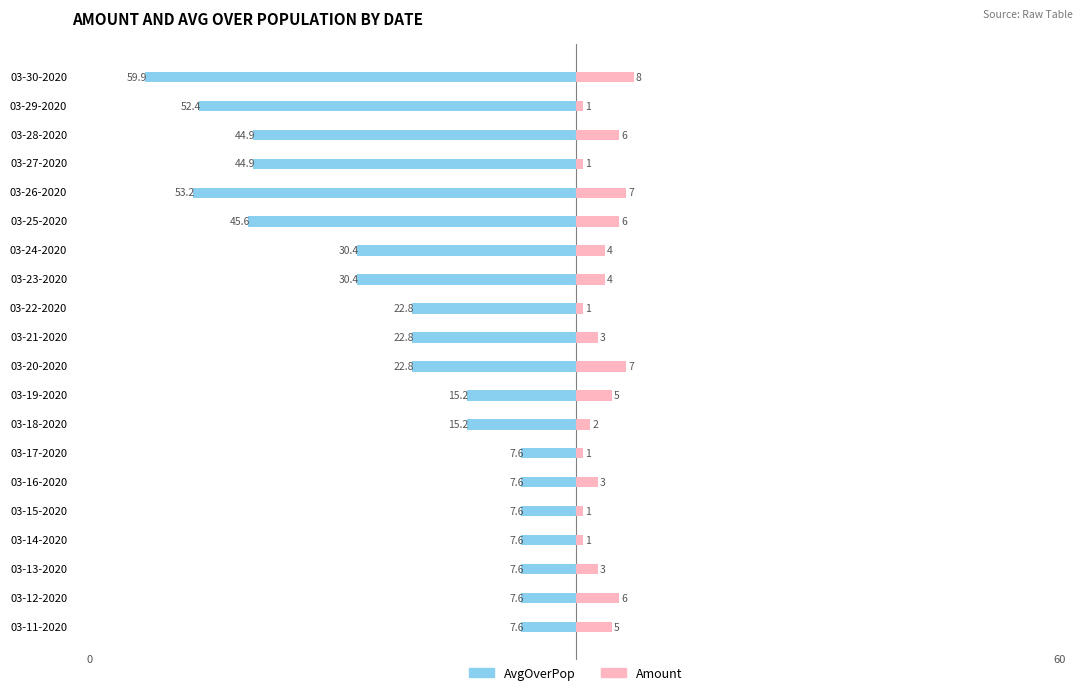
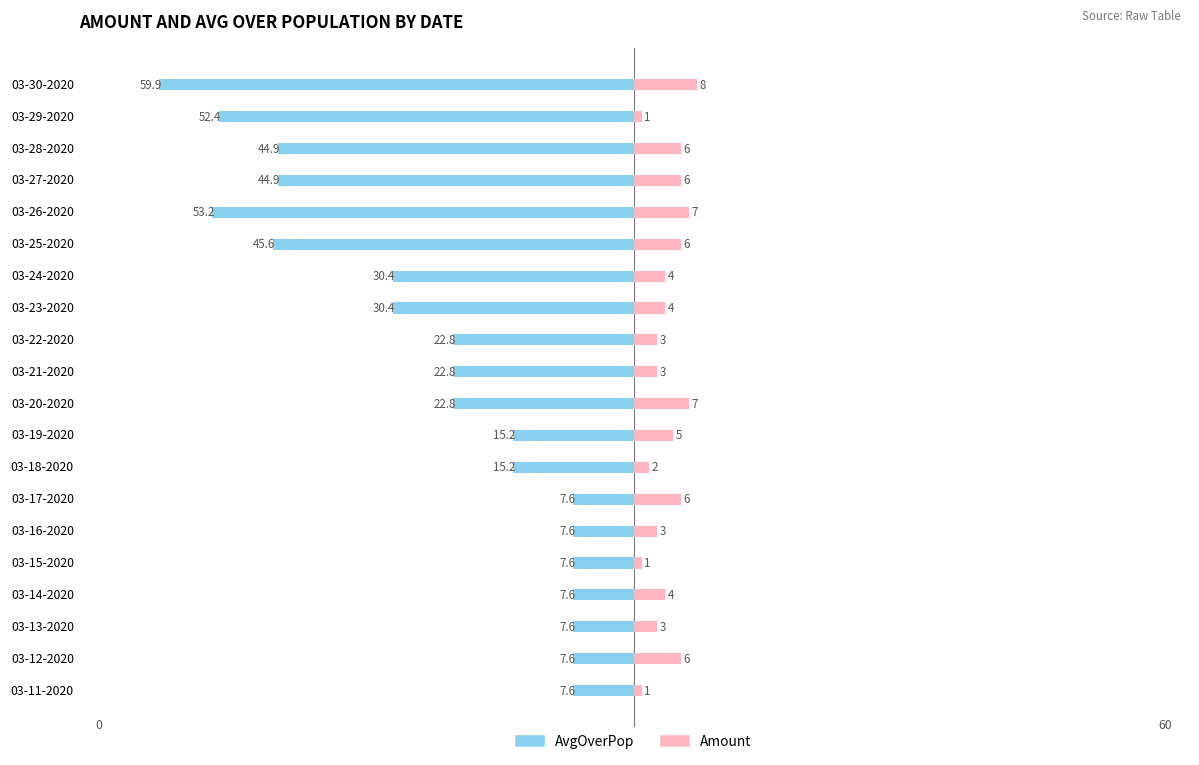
Amount, 03-27-2020: 1 -> 6
Amount, 03-22-2020: 1 -> 3
Amount, 03-17-2020: 1 -> 6
Amount, 03-14-2020: 1 -> 4
Amount, 03-11-2020: 5 -> 1
